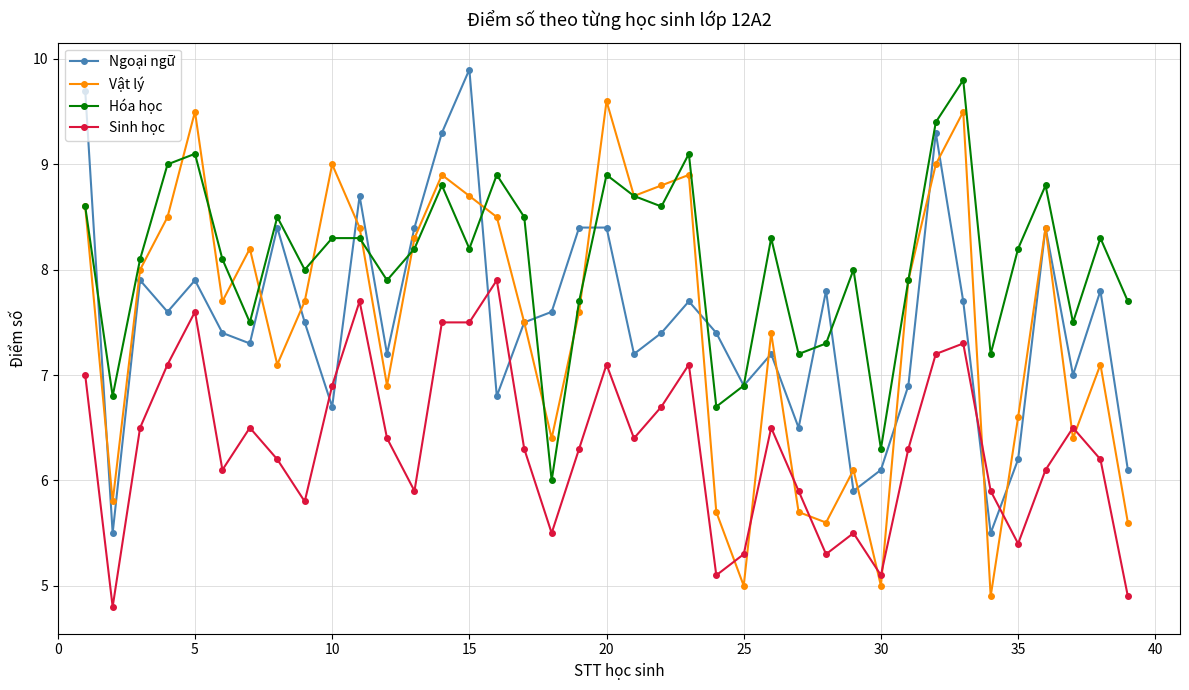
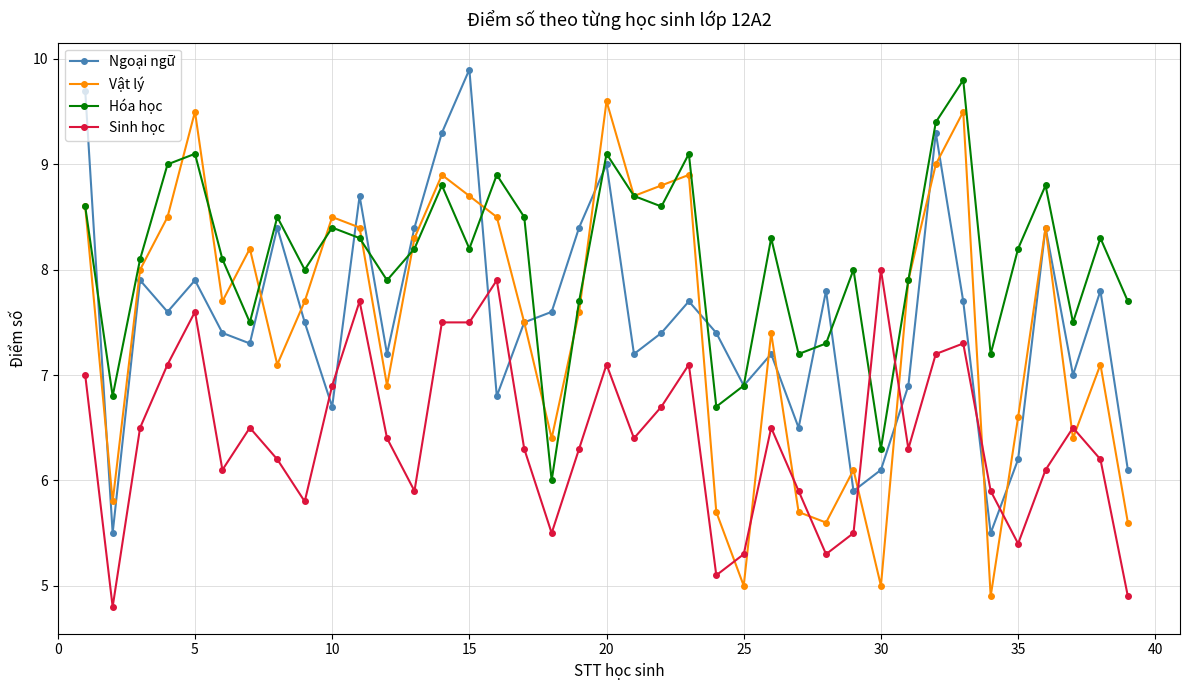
Vật lý, 10: 9.0 -> 8.5
Hóa học, 10: 8.3 -> 8.4
Ngoại ngữ, 20: 8.4 -> 9.0
Hóa học, 20: 8.9 -> 9.1
Sinh học, 30: 5.1 -> 8.0
